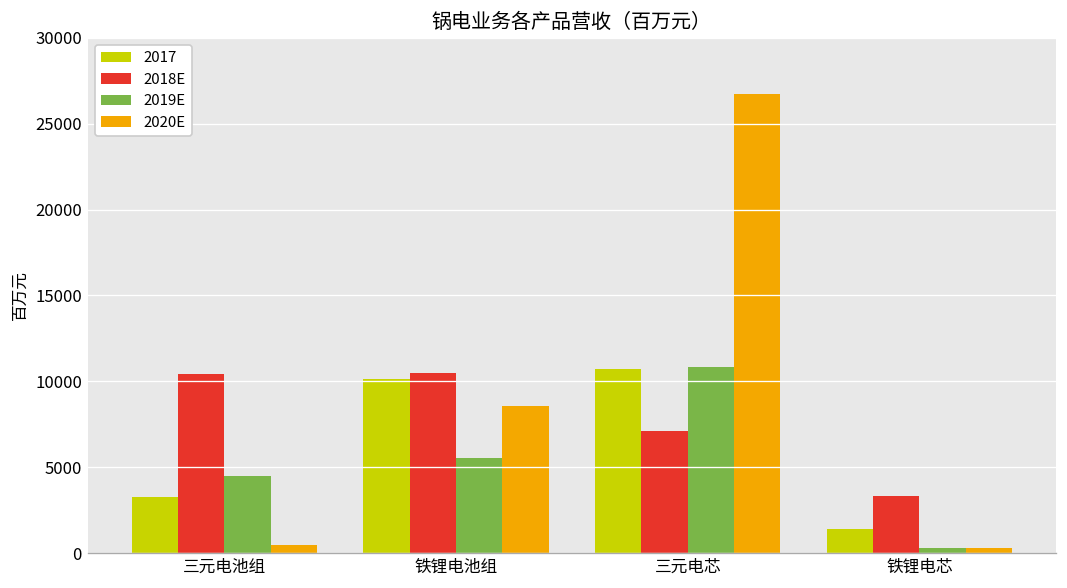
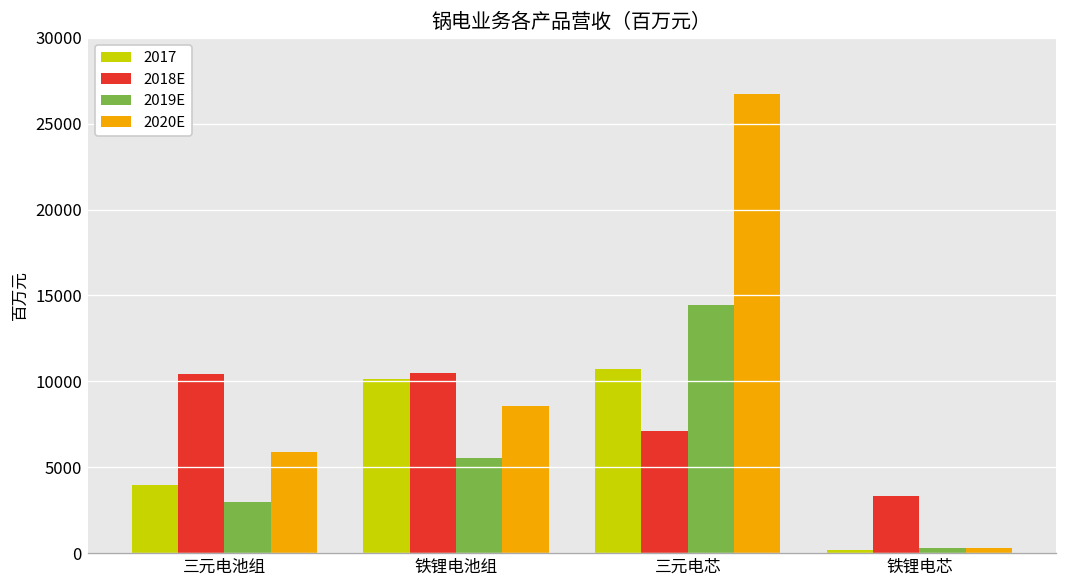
2017, 三元电池组: 3300 -> 4000
2019E, 三元电池组: 4500 -> 3000
2020E, 三元电池组: 500 -> 5900
2019E, 三元电芯: 10800 -> 14400
2017, 铁锂电芯: 1400 -> 200
